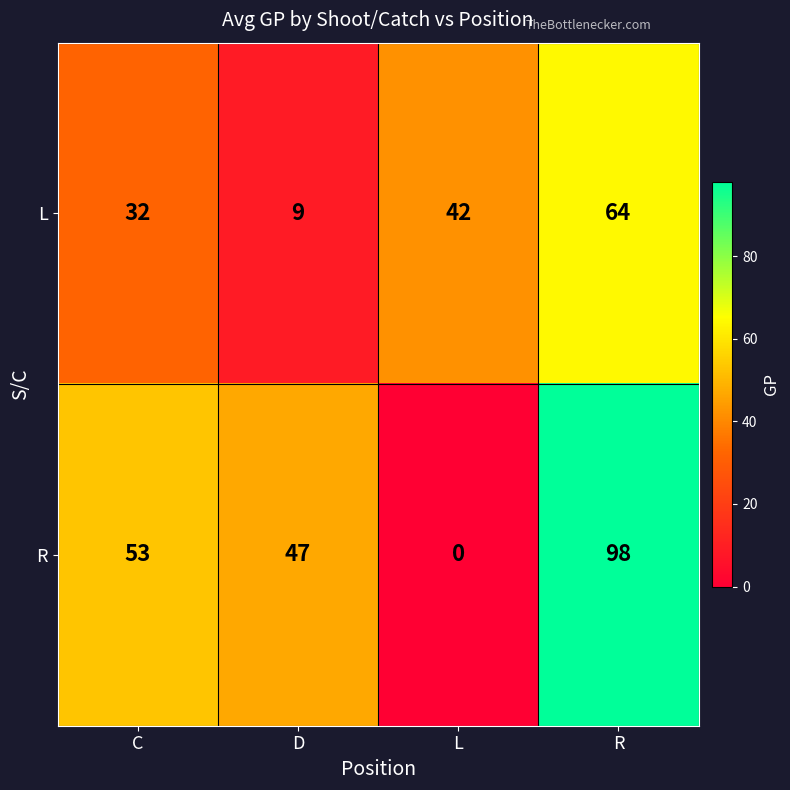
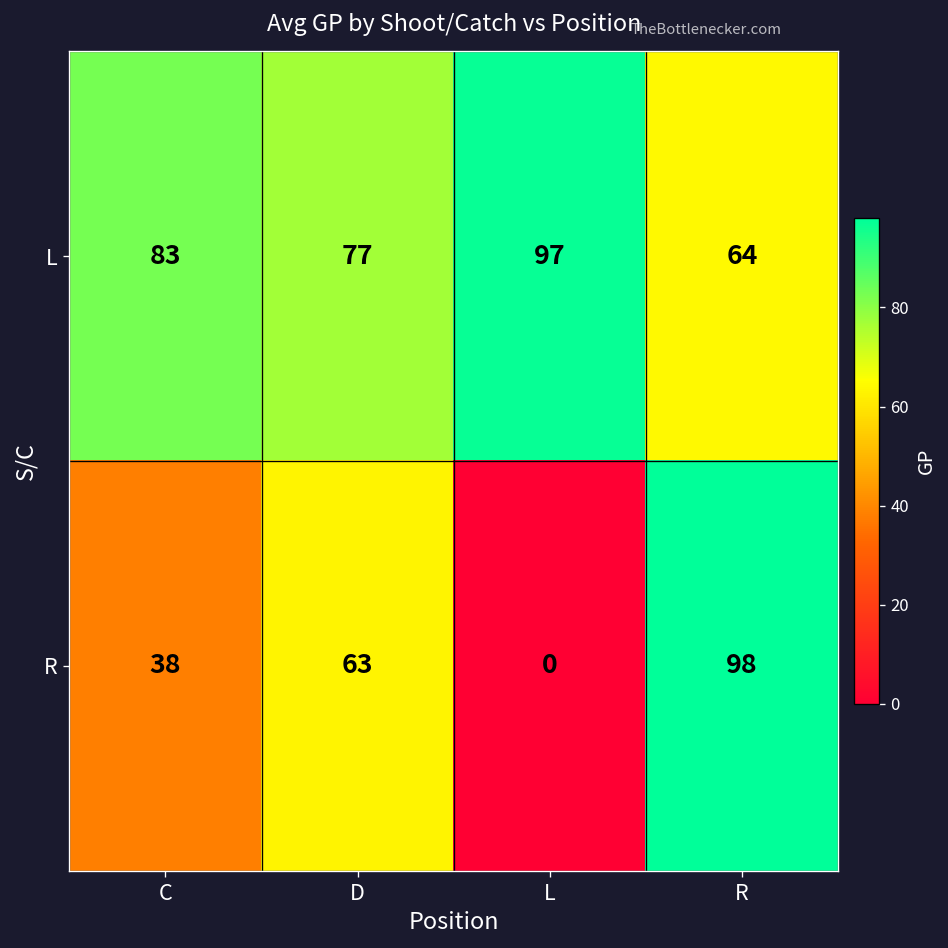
L, C: 32 -> 83
L, D: 9 -> 77
L, L: 42 -> 97
R, C: 53 -> 38
R, D: 47 -> 63
